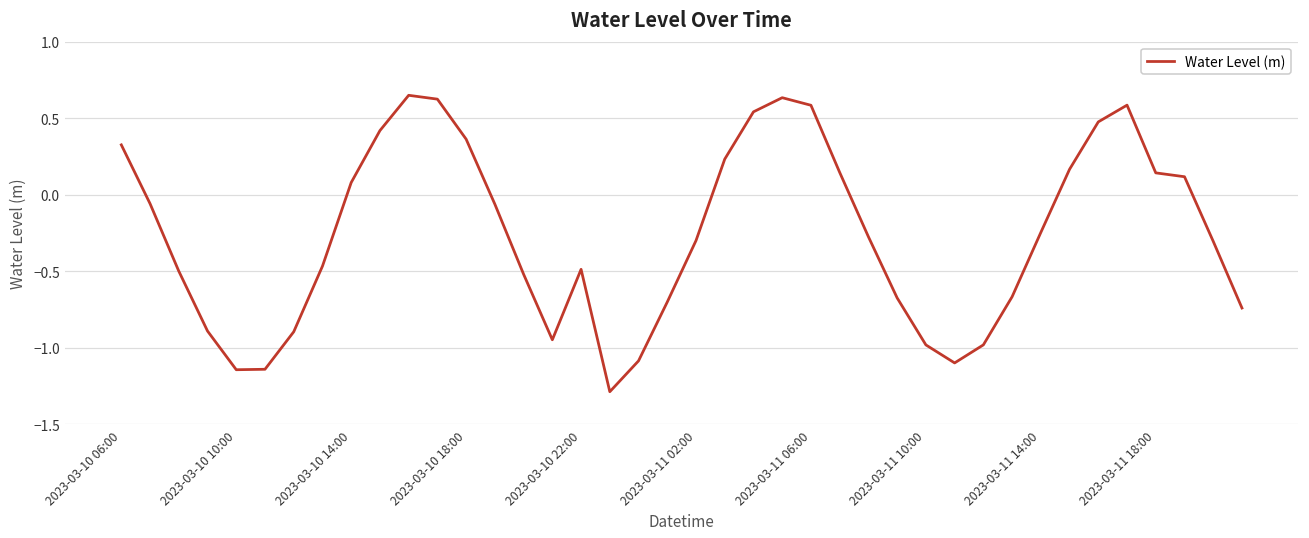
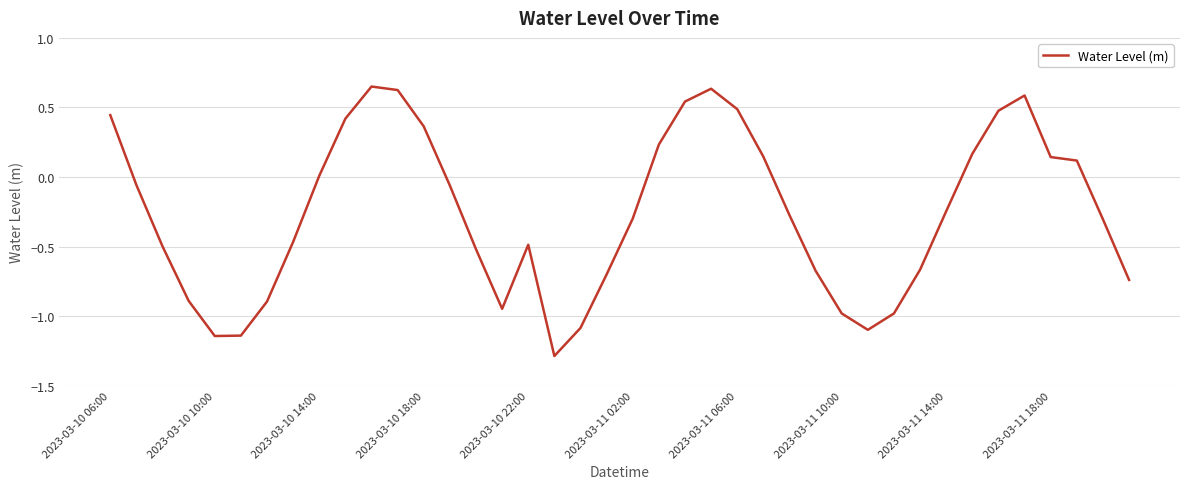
2023-03-10 06:00: 0.33 -> 0.44
2023-03-10 14:00: 0.08 -> 0.01
2023-03-11 06:00: 0.59 -> 0.49
